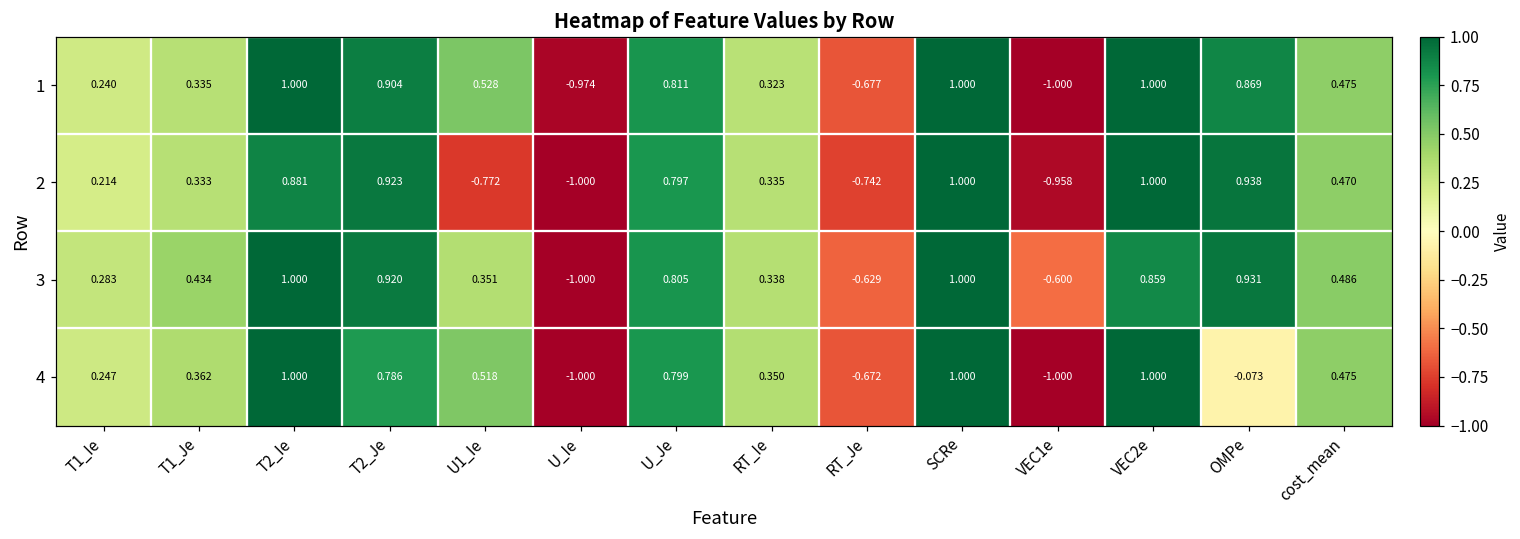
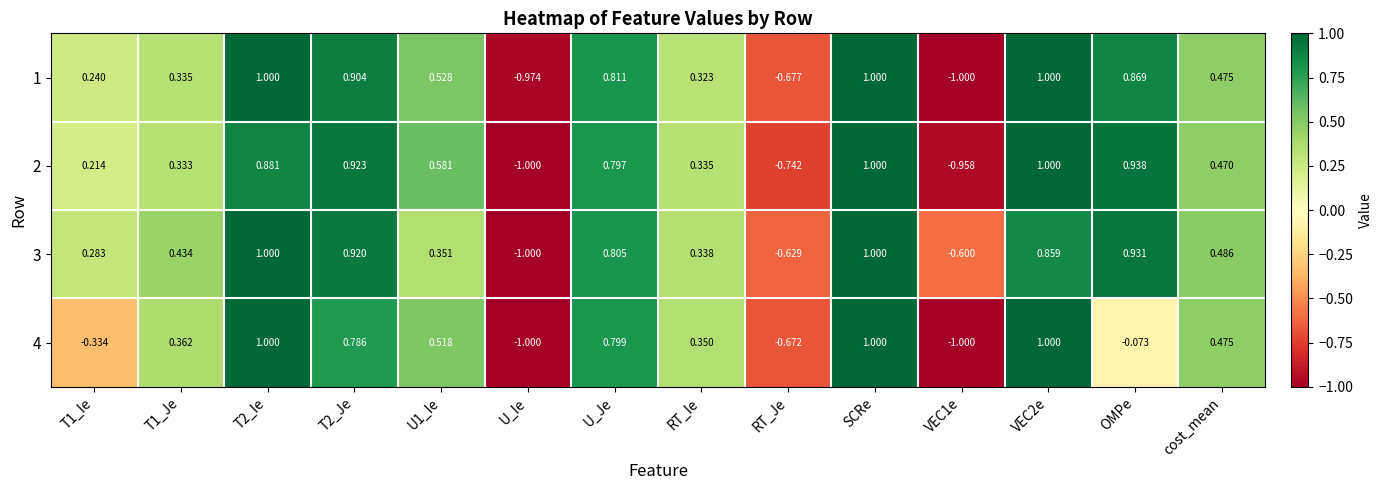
2, U1_Ie: -0.772 -> 0.581
4, T1_Ie: 0.247 -> -0.334
